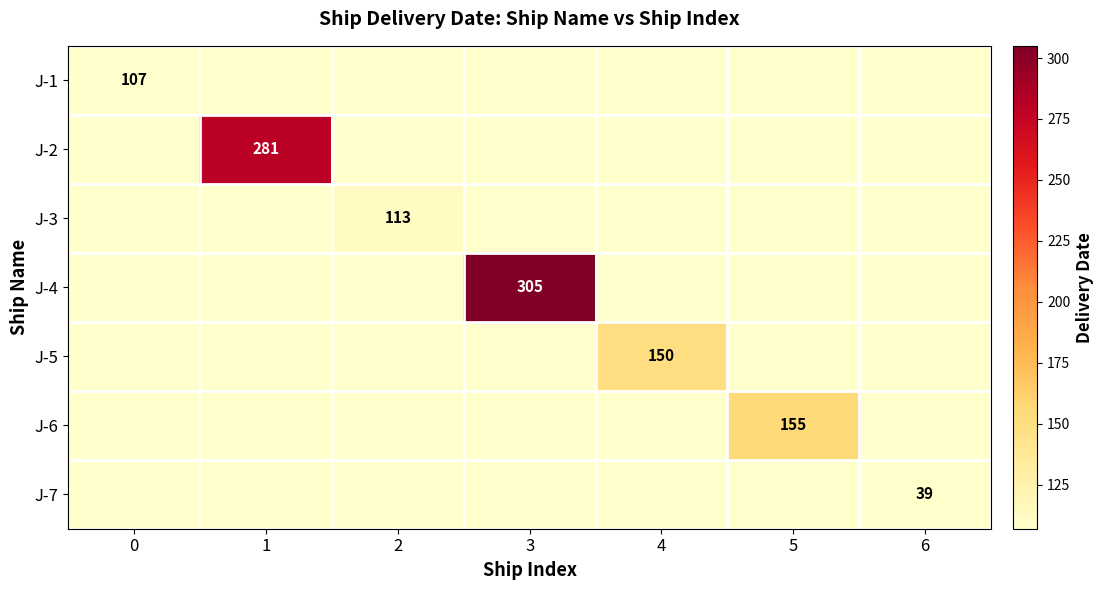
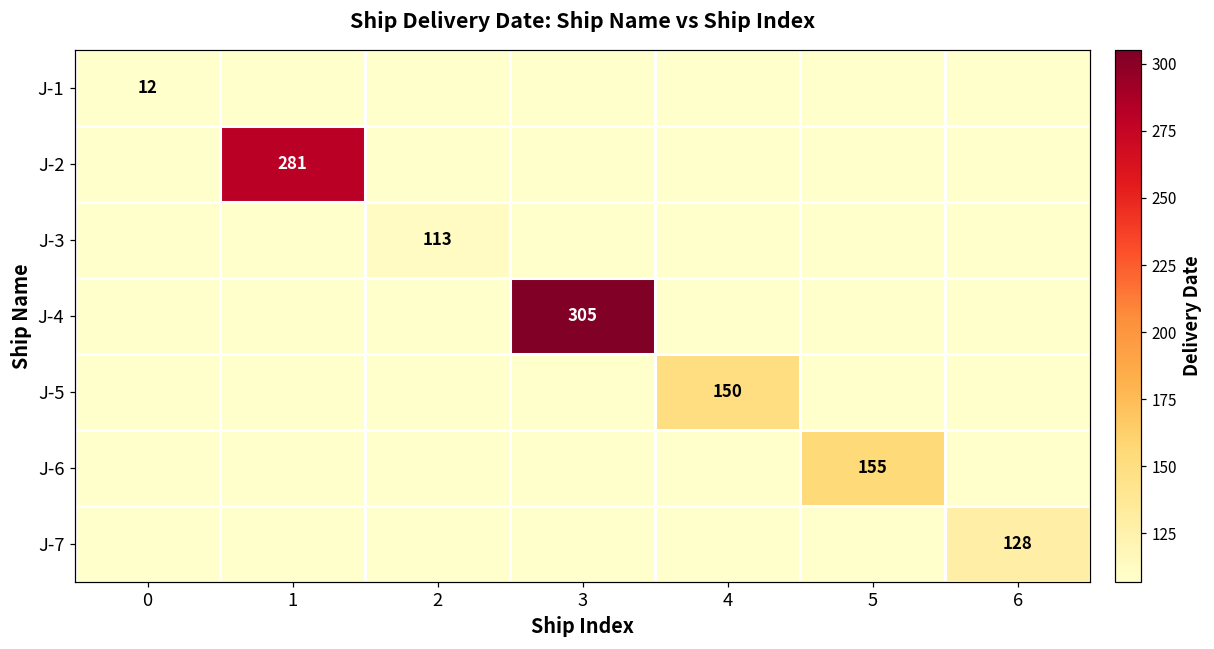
J-1, 0: 107 -> 12
J-7, 6: 39 -> 128
